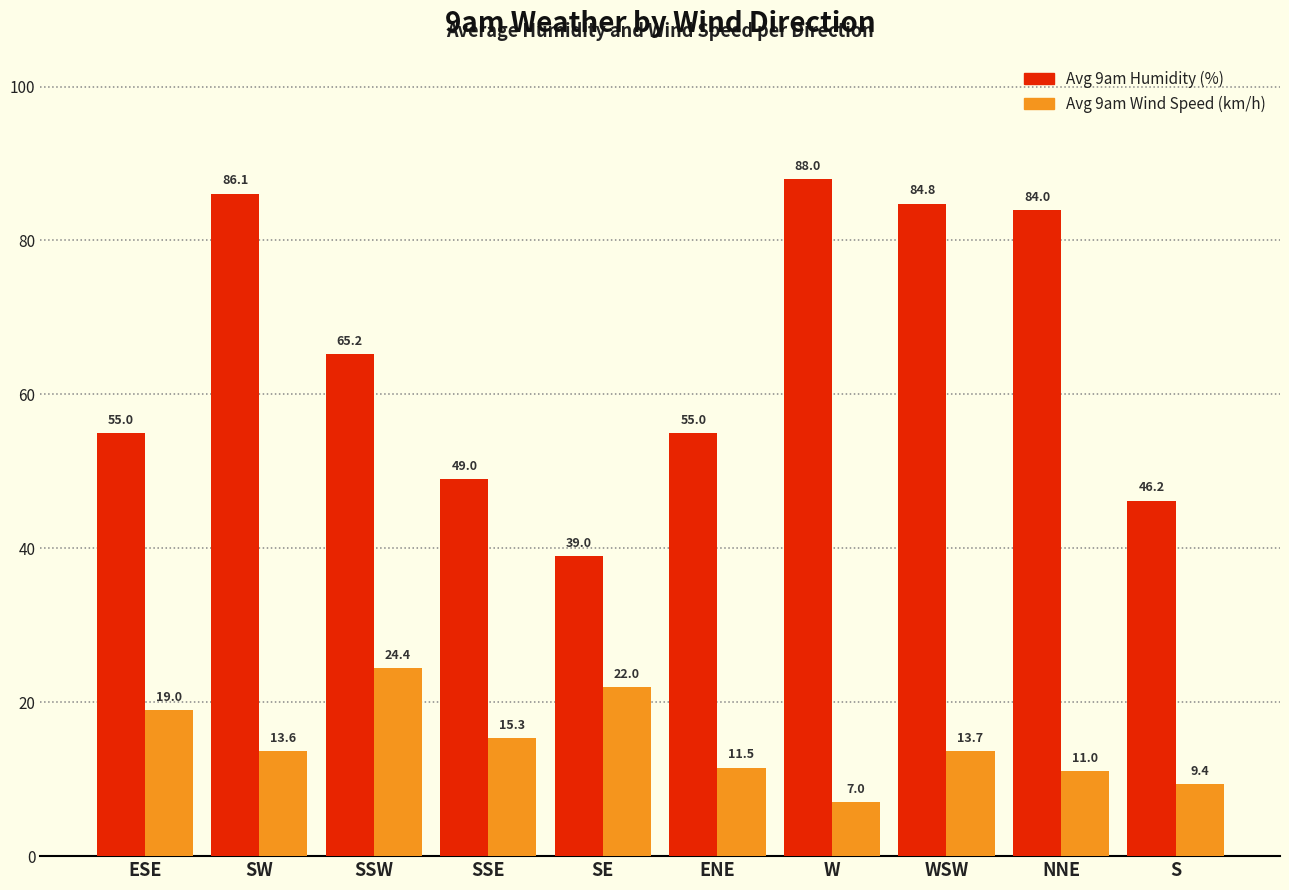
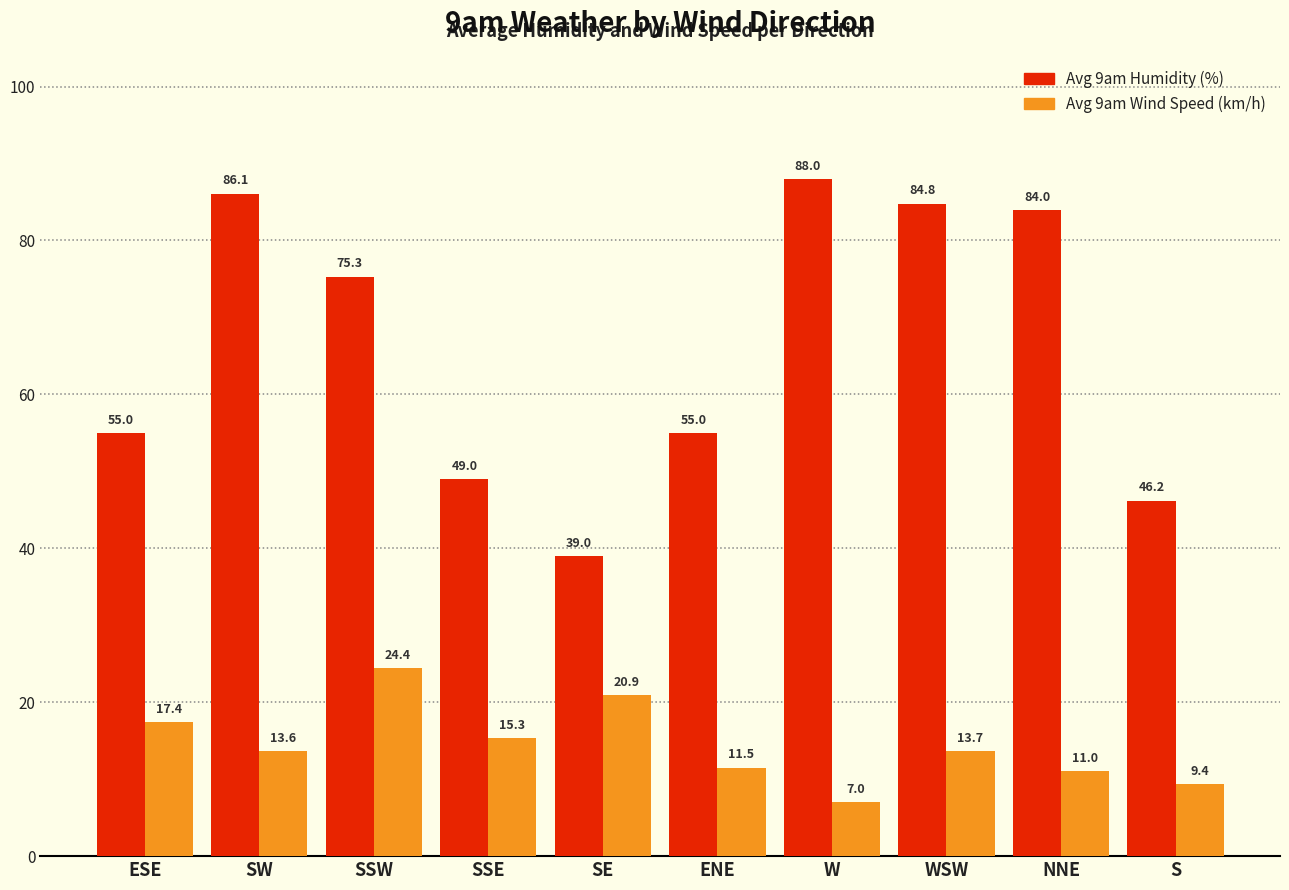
Avg 9am Wind Speed (km/h), ESE: 19.0 -> 17.4
Avg 9am Humidity (%), SSW: 65.2 -> 75.3
Avg 9am Wind Speed (km/h), SE: 22.0 -> 20.9
